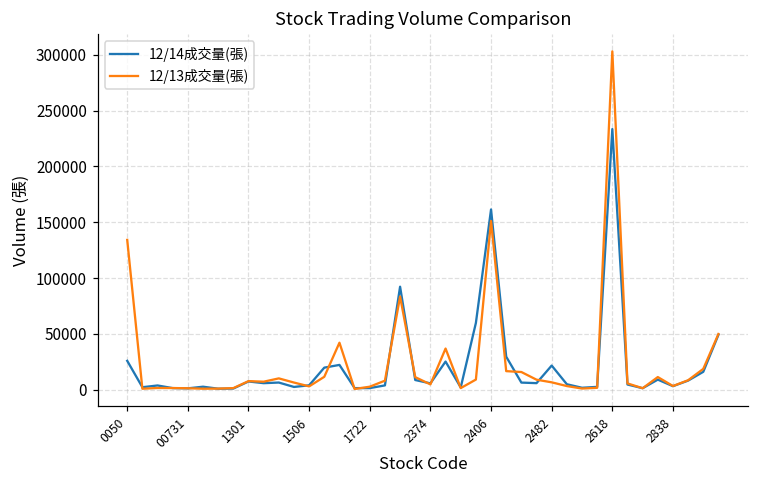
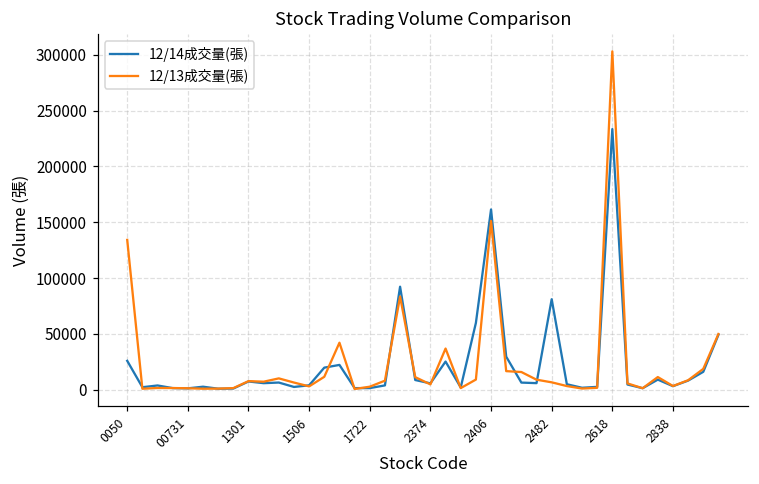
12/14成交量(張), 2482: 22000 -> 81000
